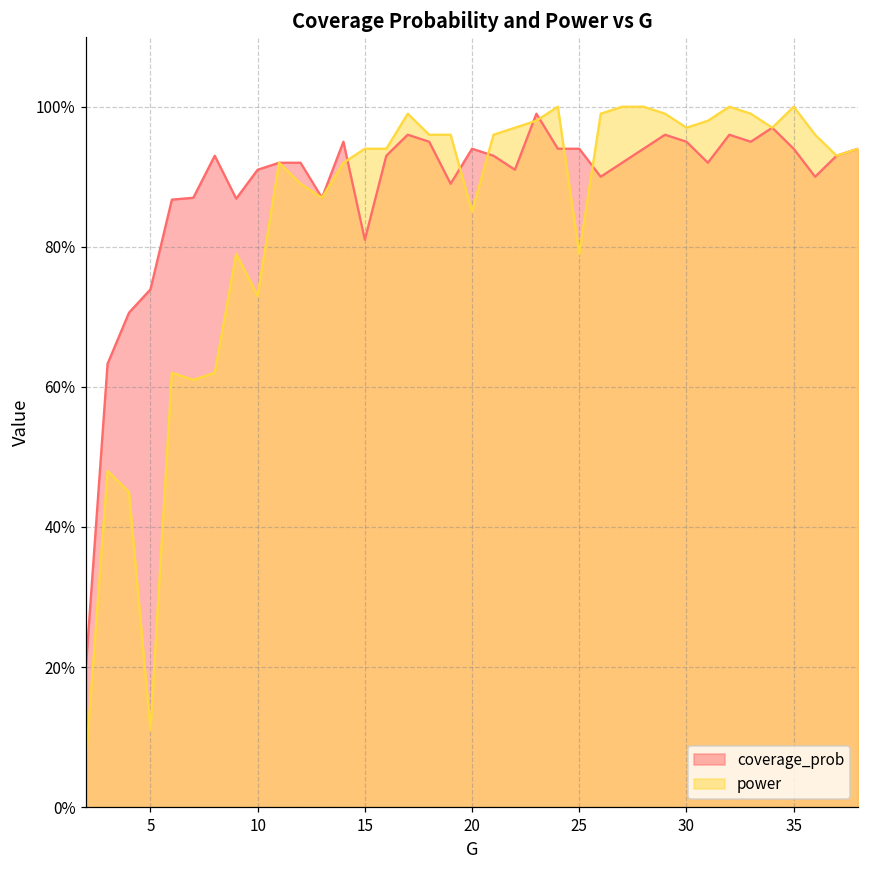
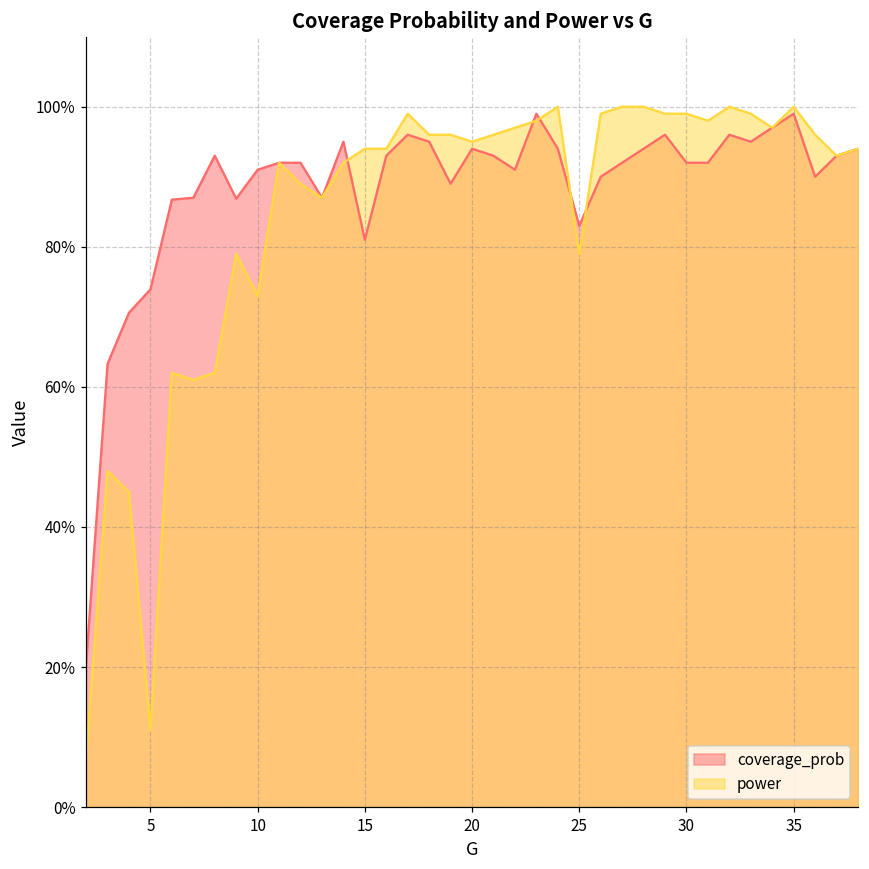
power, 20: 85% -> 95%
coverage_prob, 25: 94% -> 83%
coverage_prob, 30: 95% -> 92%
power, 30: 97% -> 99%
coverage_prob, 35: 94% -> 99%
